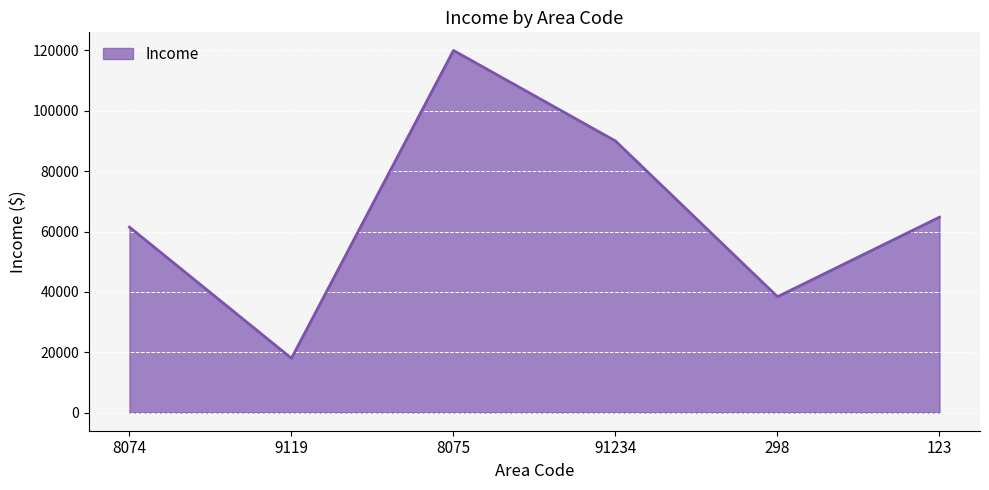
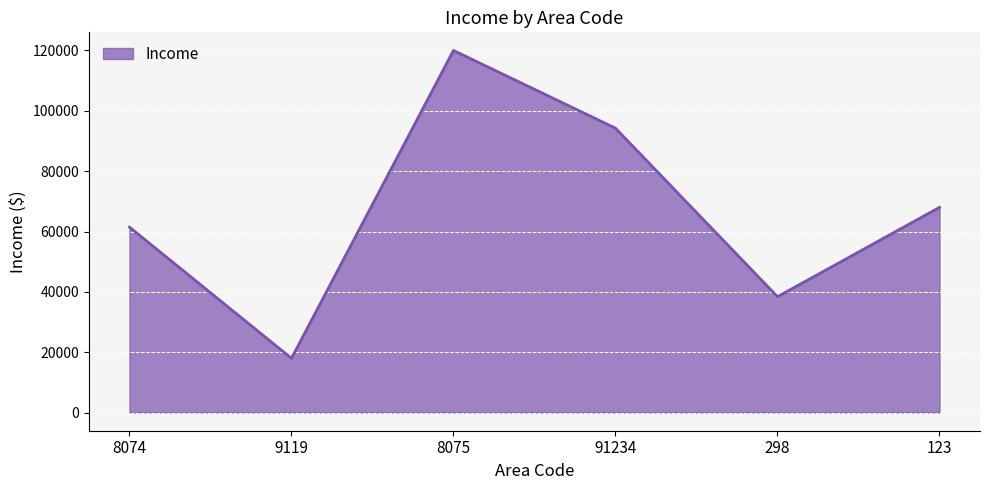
91234: 90000 -> 94000
123: 65000 -> 68000
